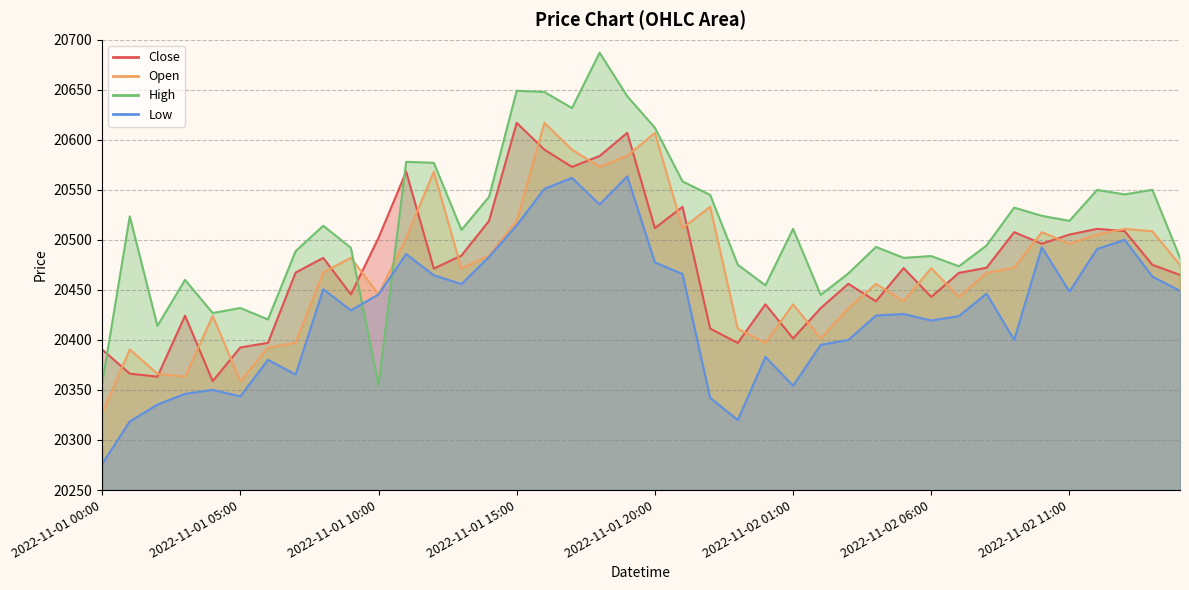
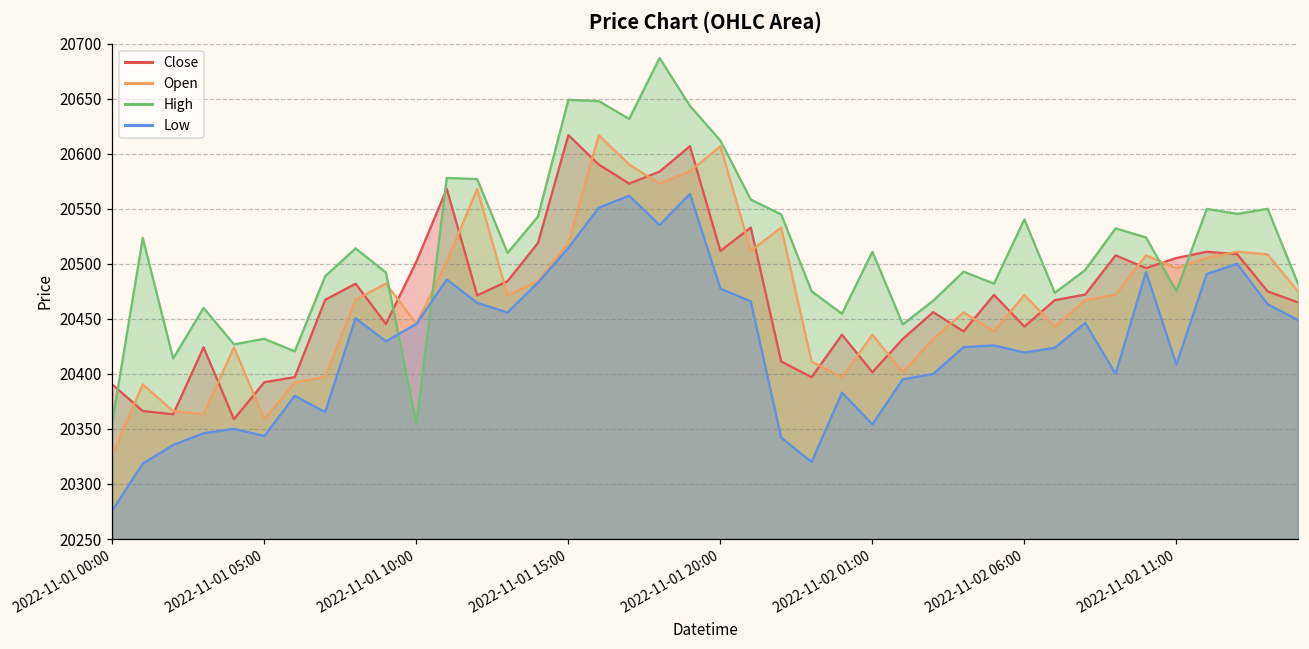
High, 2022-11-02 06:00: 20484 -> 20540
High, 2022-11-02 11:00: 20519 -> 20475
Low, 2022-11-02 11:00: 20448 -> 20408
